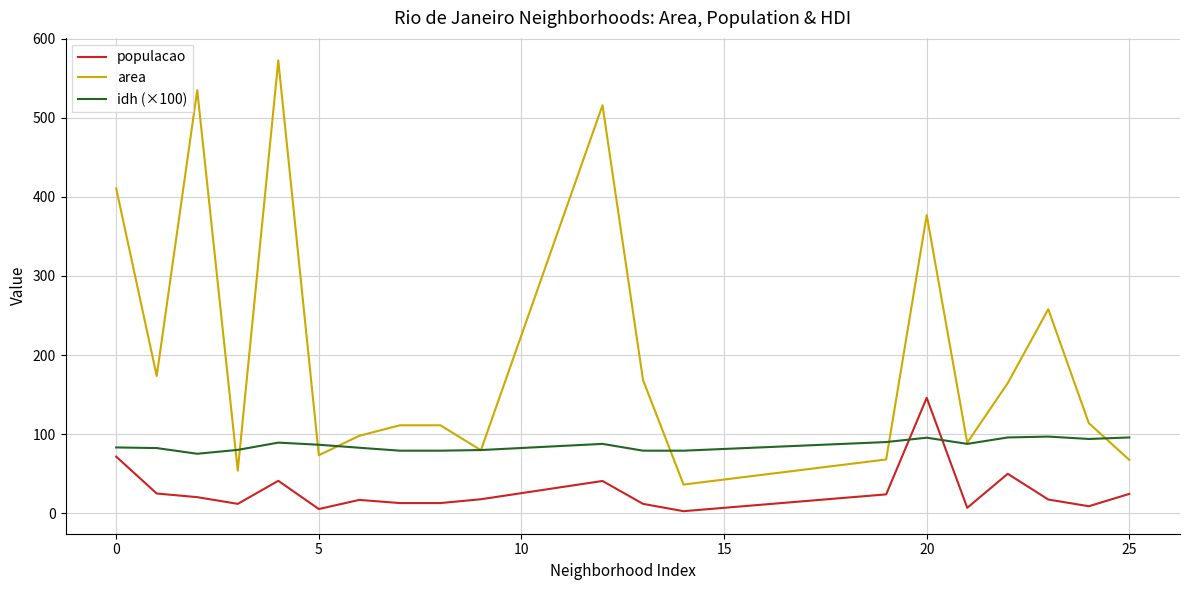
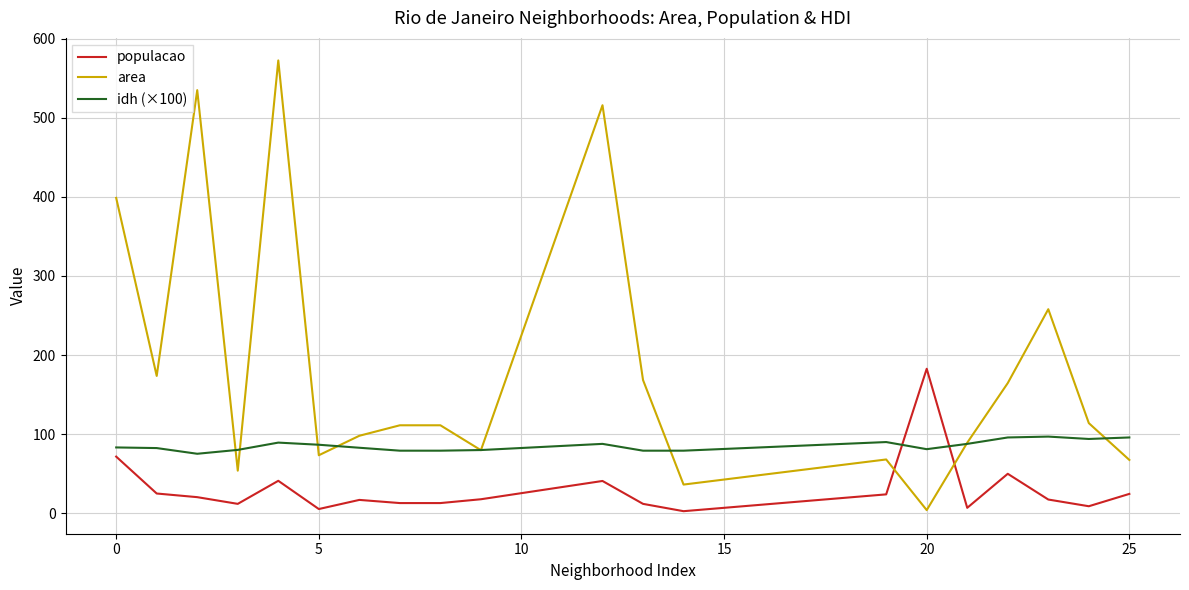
area, 0: 410 -> 400
populacao, 20: 150 -> 180
area, 20: 380 -> 0
idh (×100), 20: 100 -> 80
